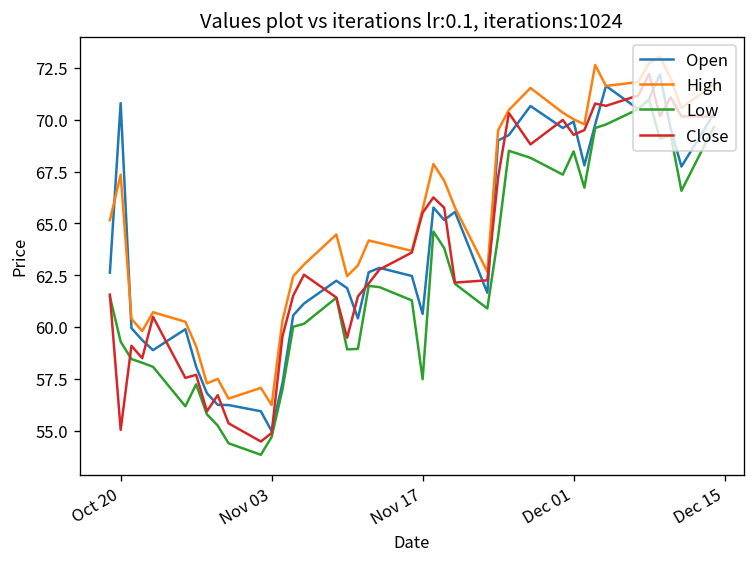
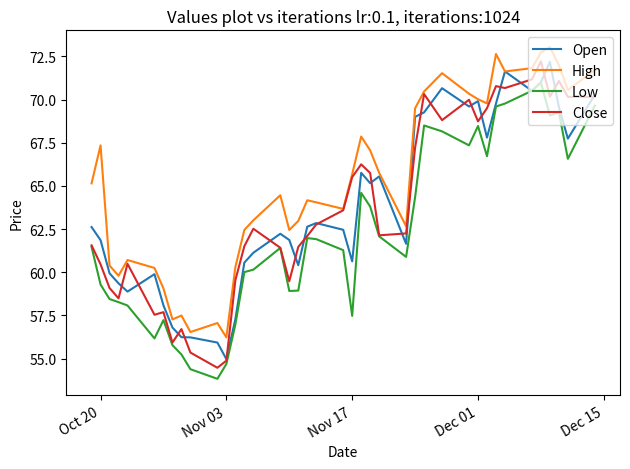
Open, Oct 20: 70.8 -> 61.9
Close, Oct 20: 55.0 -> 60.5
Close, Dec 01: 69.3 -> 68.7
